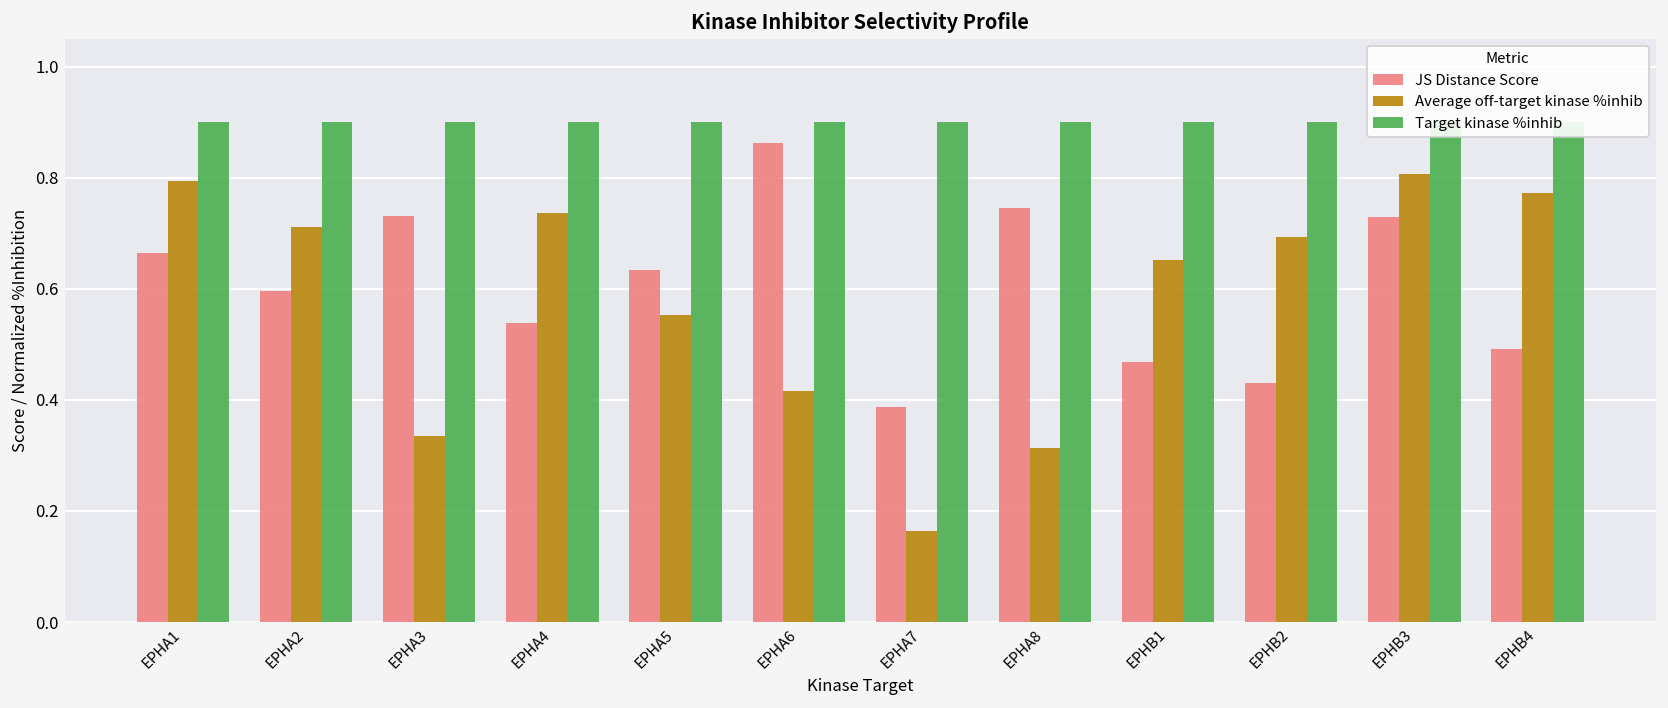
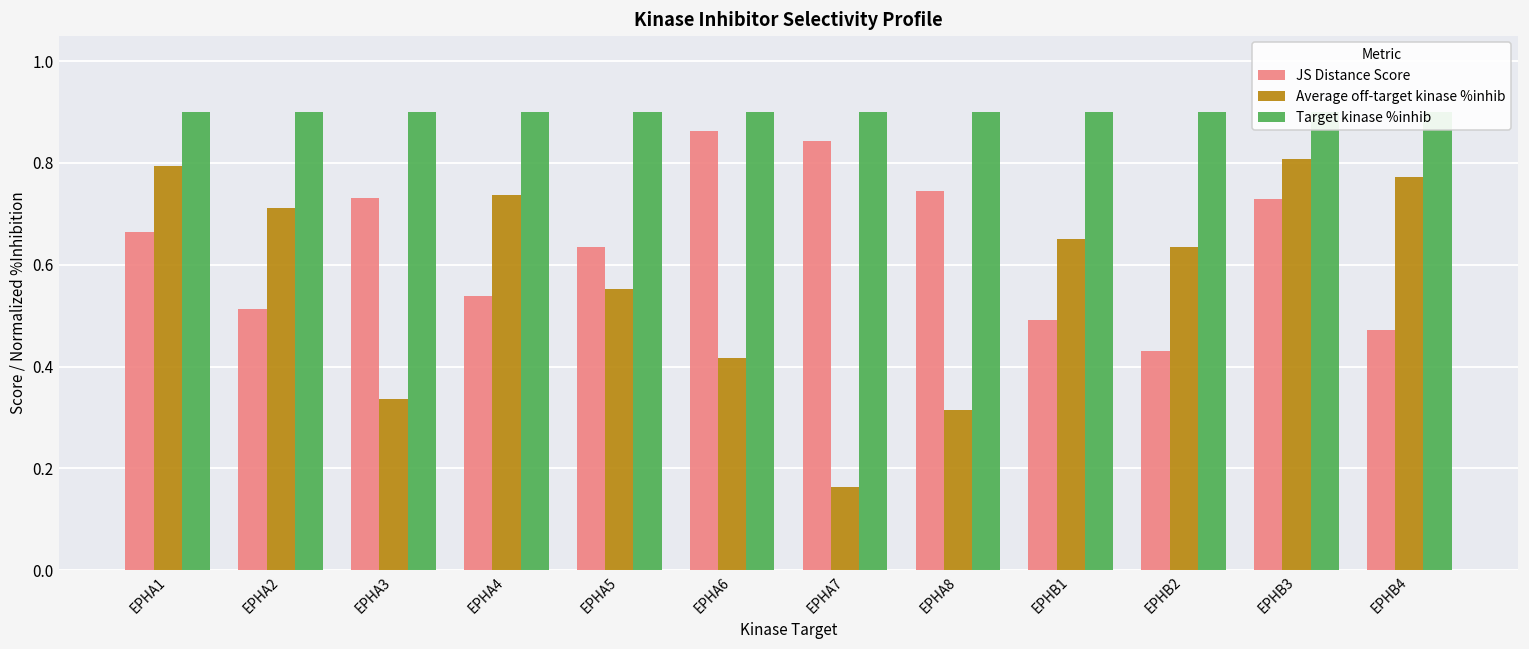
JS Distance Score, EPHA2: 0.60 -> 0.51
JS Distance Score, EPHA7: 0.39 -> 0.84
JS Distance Score, EPHB1: 0.47 -> 0.49
Average off-target kinase %inhib, EPHB2: 0.69 -> 0.64
JS Distance Score, EPHB4: 0.49 -> 0.47
